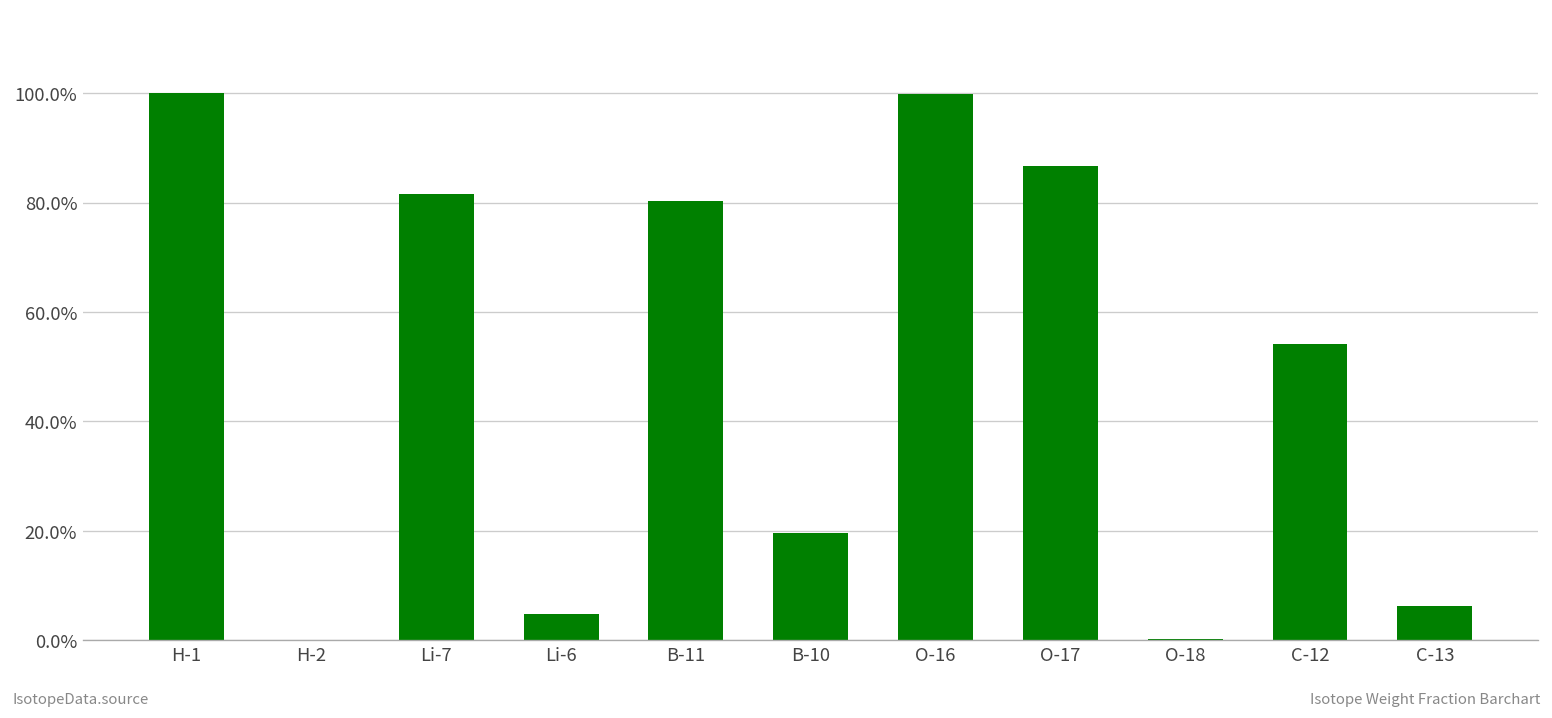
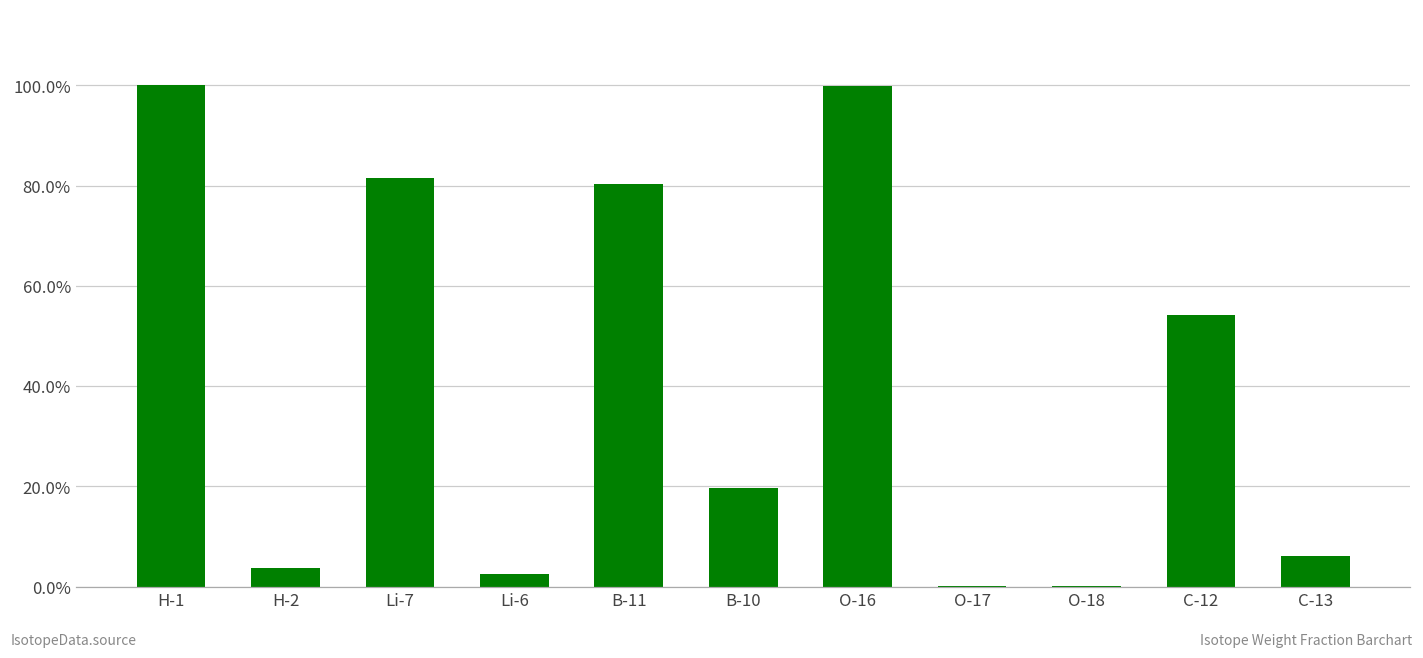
H-2: 0% -> 4%
Li-6: 5% -> 3%
O-17: 87% -> 0%
